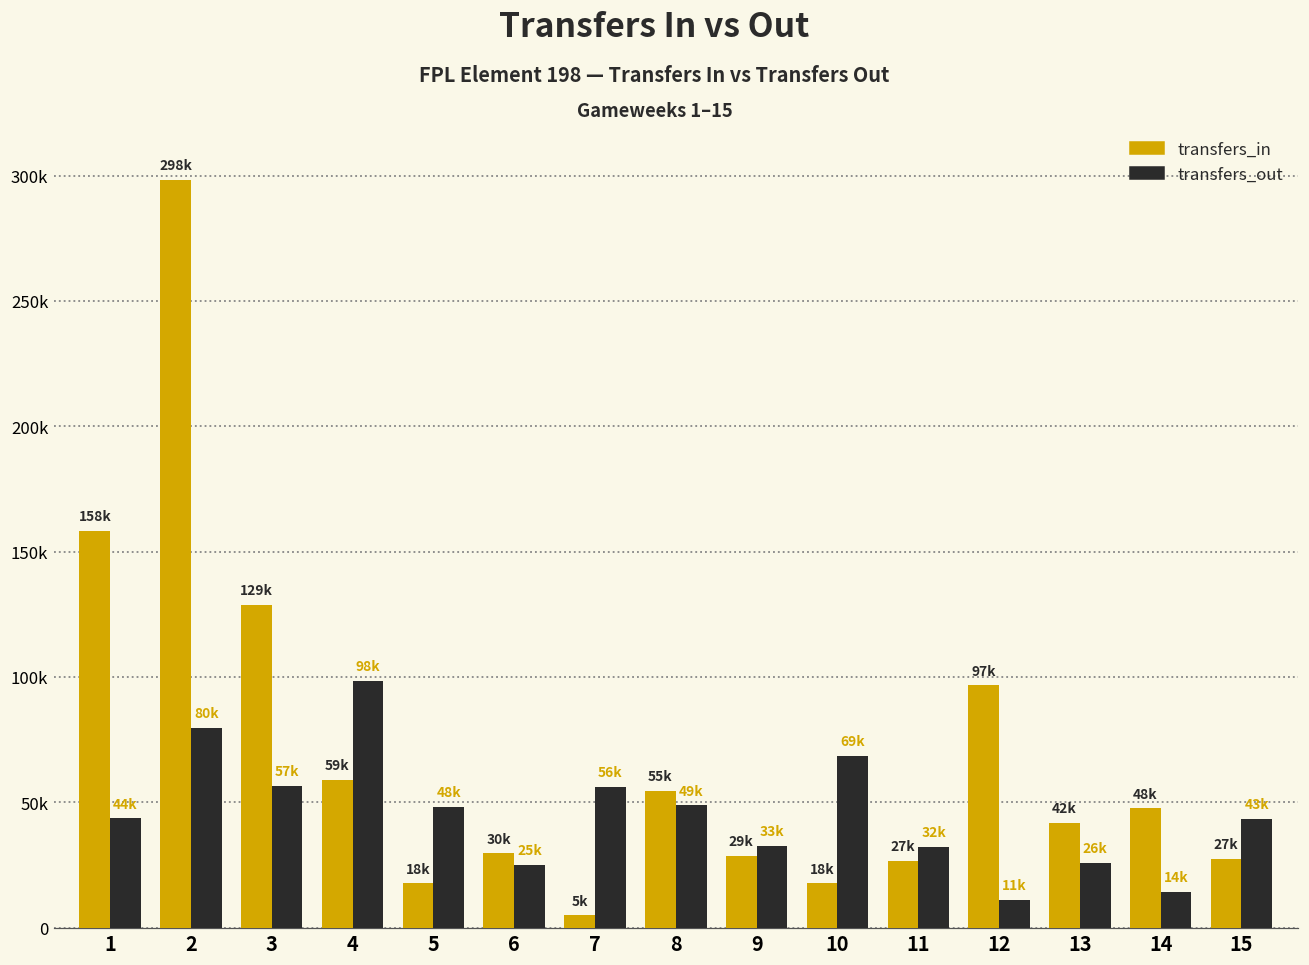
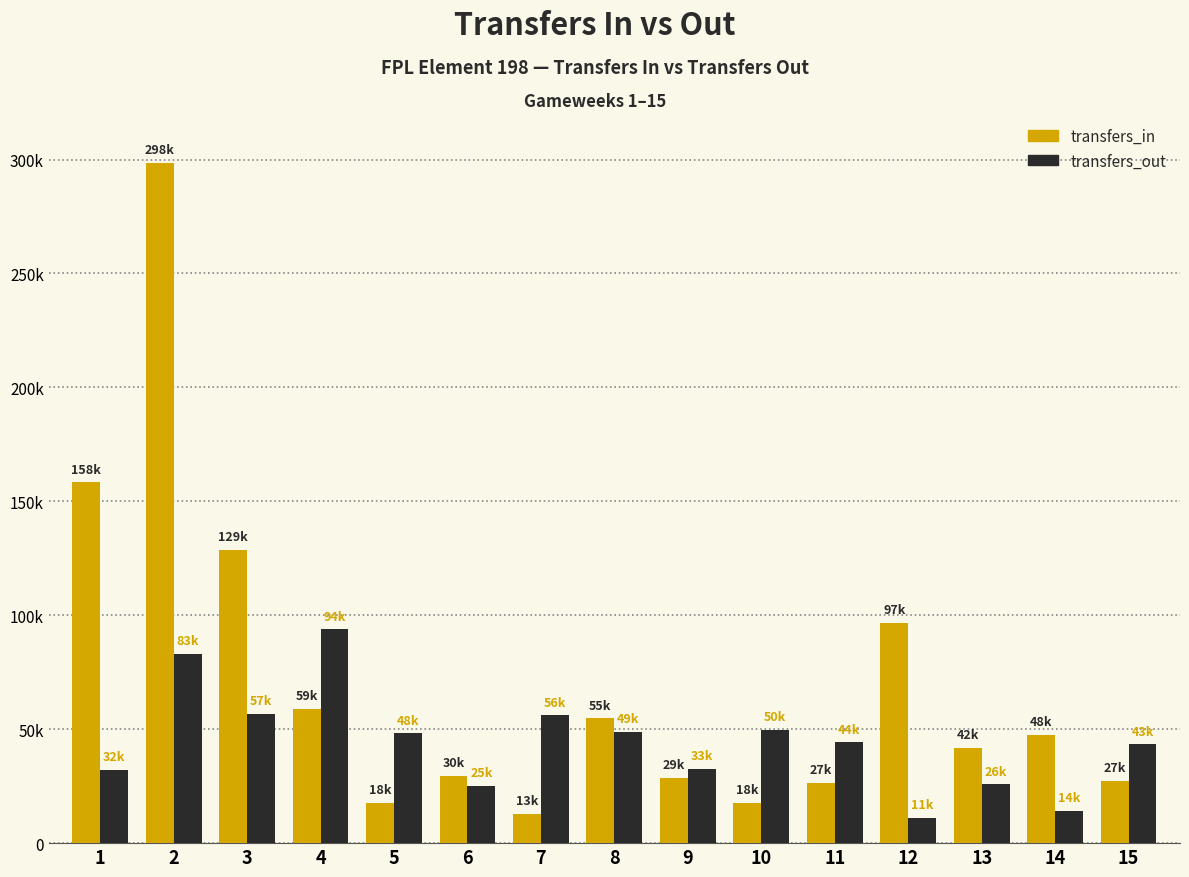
transfers_out, 1: 44k -> 32k
transfers_out, 2: 80k -> 83k
transfers_out, 4: 98k -> 94k
transfers_in, 7: 5k -> 13k
transfers_out, 10: 69k -> 50k
transfers_out, 11: 32k -> 44k
